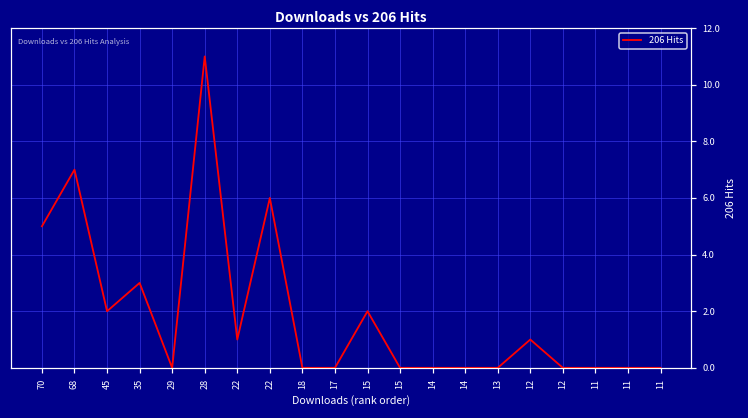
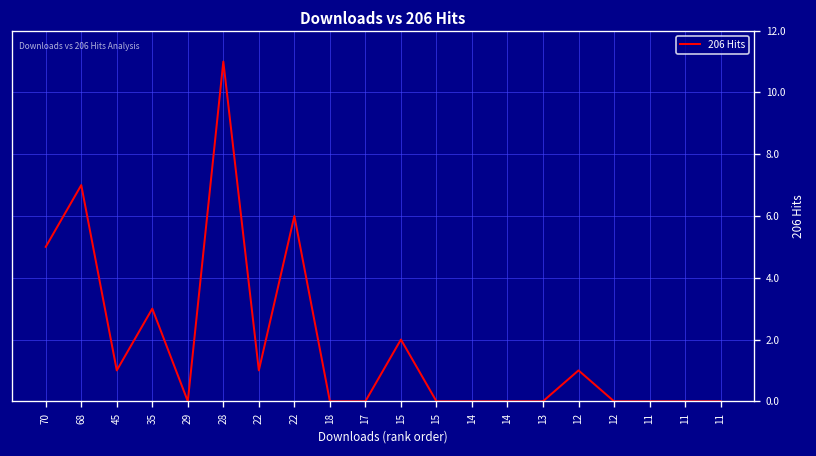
45: 2 -> 1
